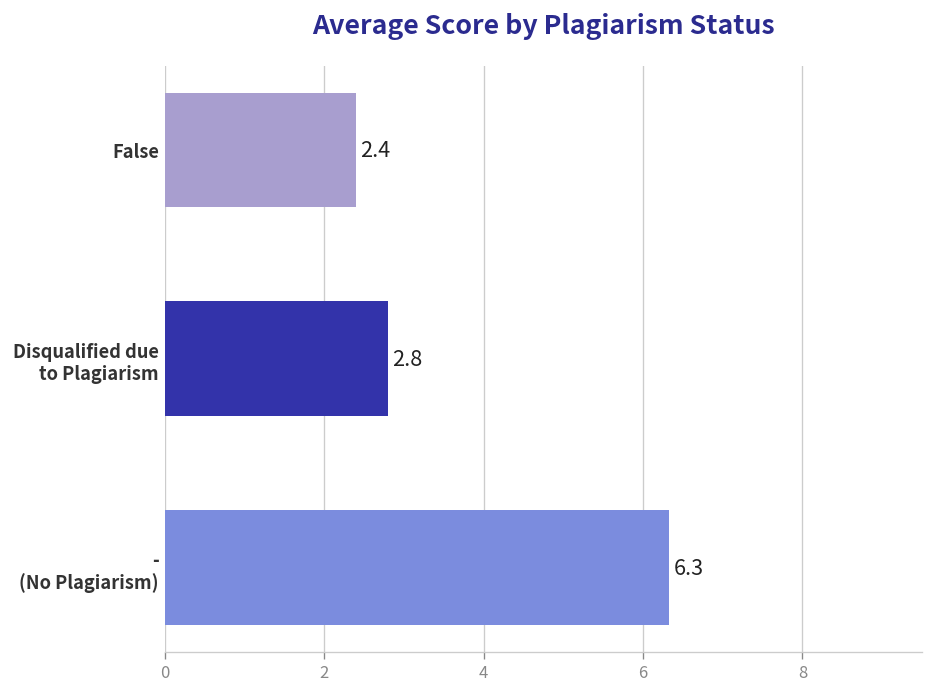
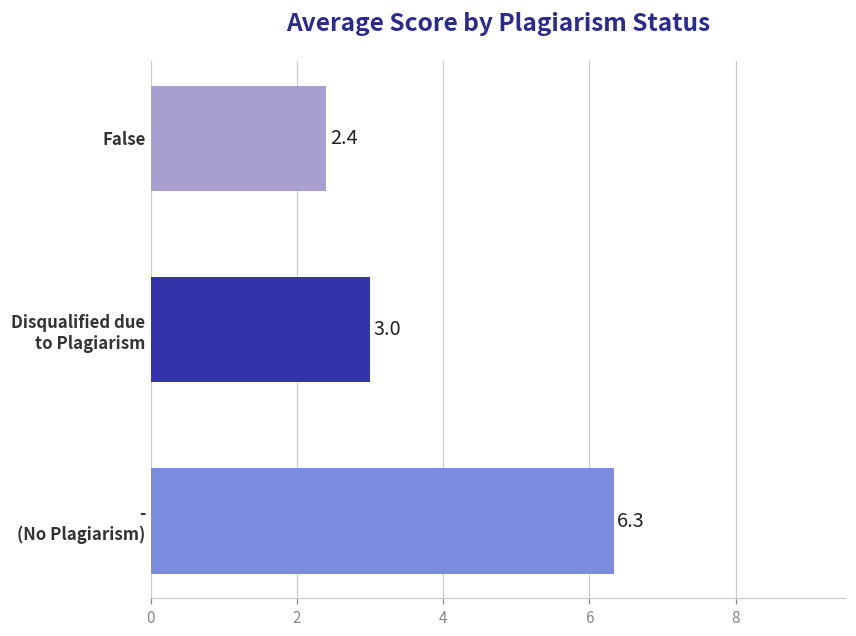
Disqualified due to Plagiarism: 2.8 -> 3.0
